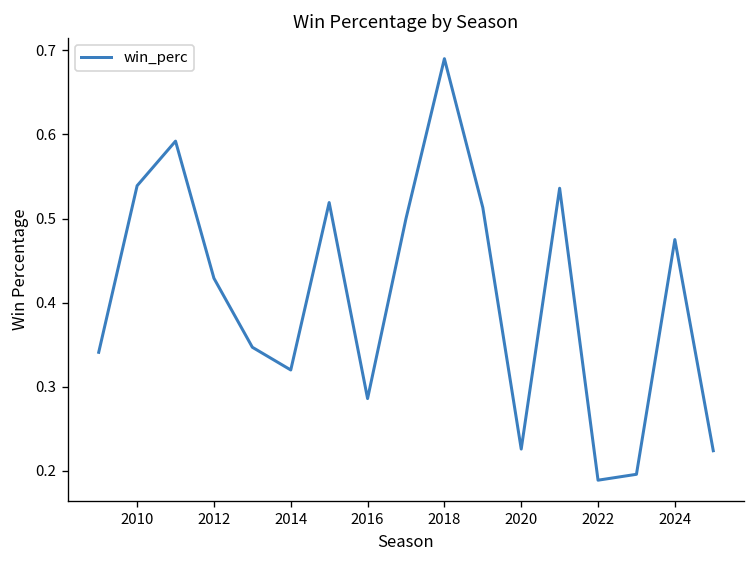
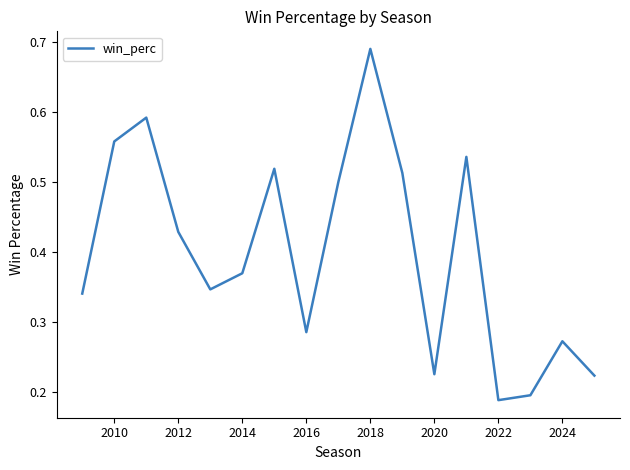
2010: 0.54 -> 0.56
2014: 0.32 -> 0.37
2024: 0.48 -> 0.27
